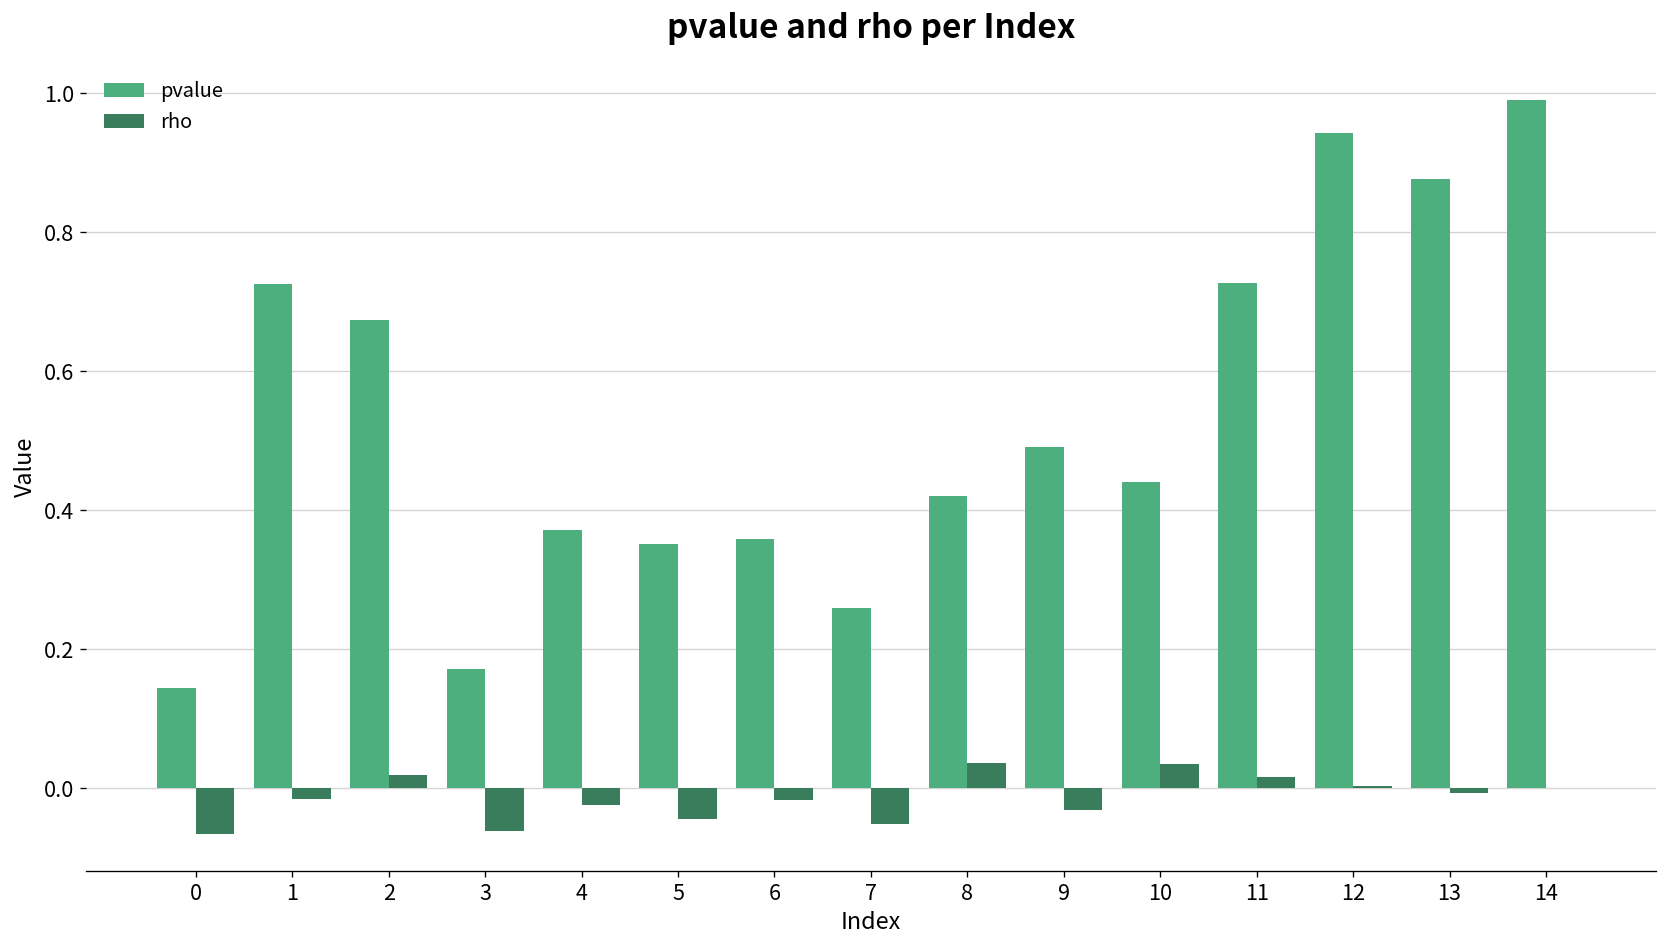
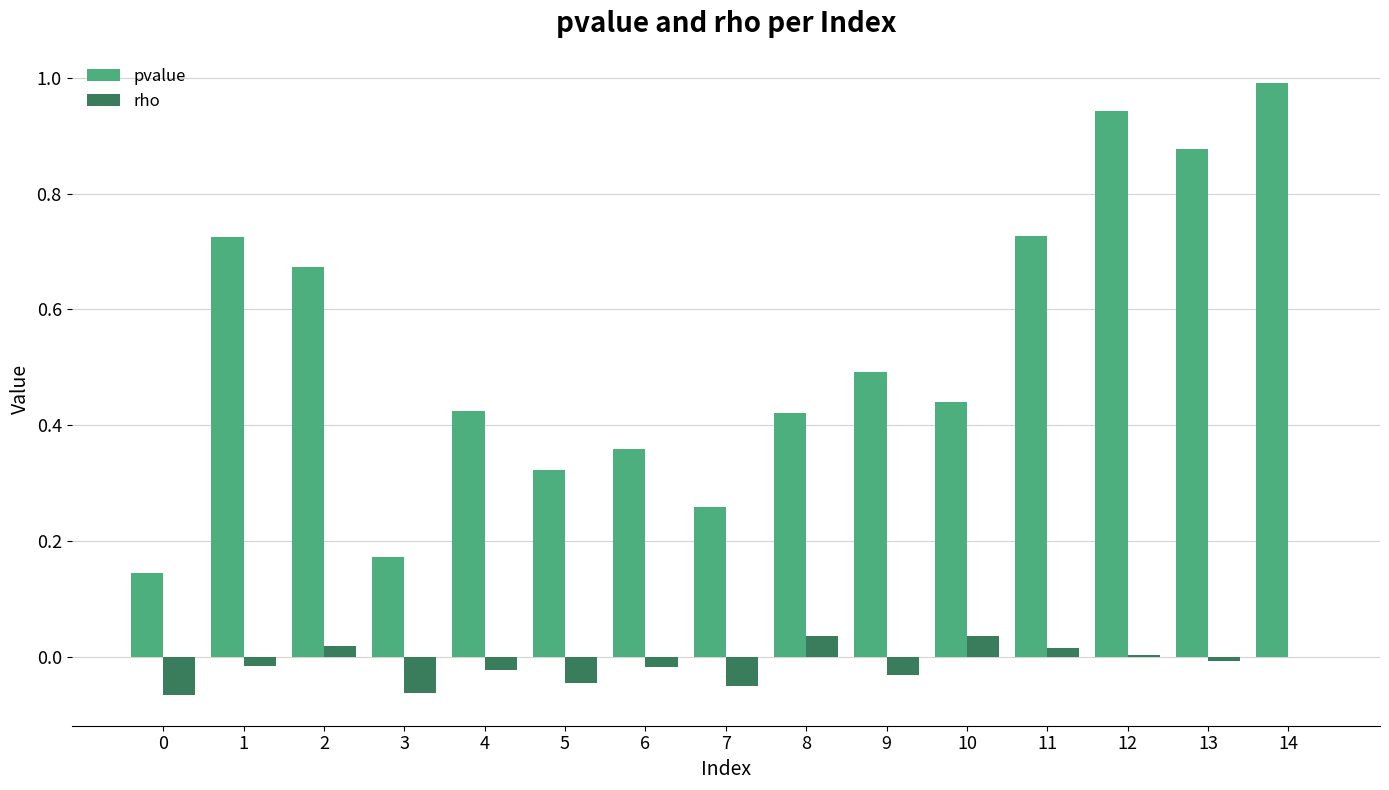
pvalue, 4: 0.37 -> 0.42
pvalue, 5: 0.35 -> 0.32
